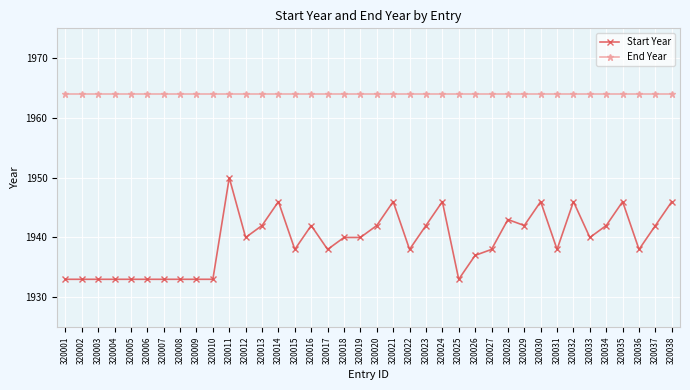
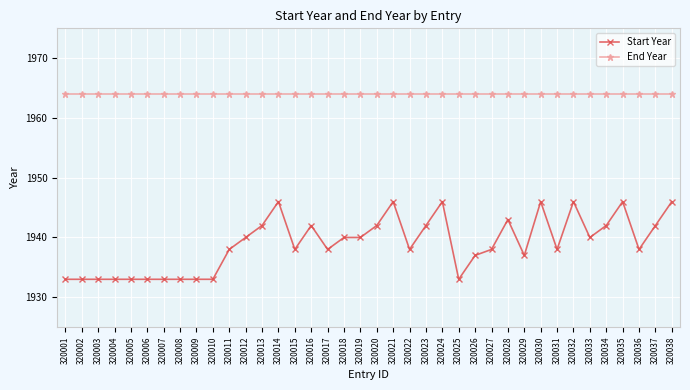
Start Year, 320011: 1950 -> 1938
Start Year, 320029: 1942 -> 1937
